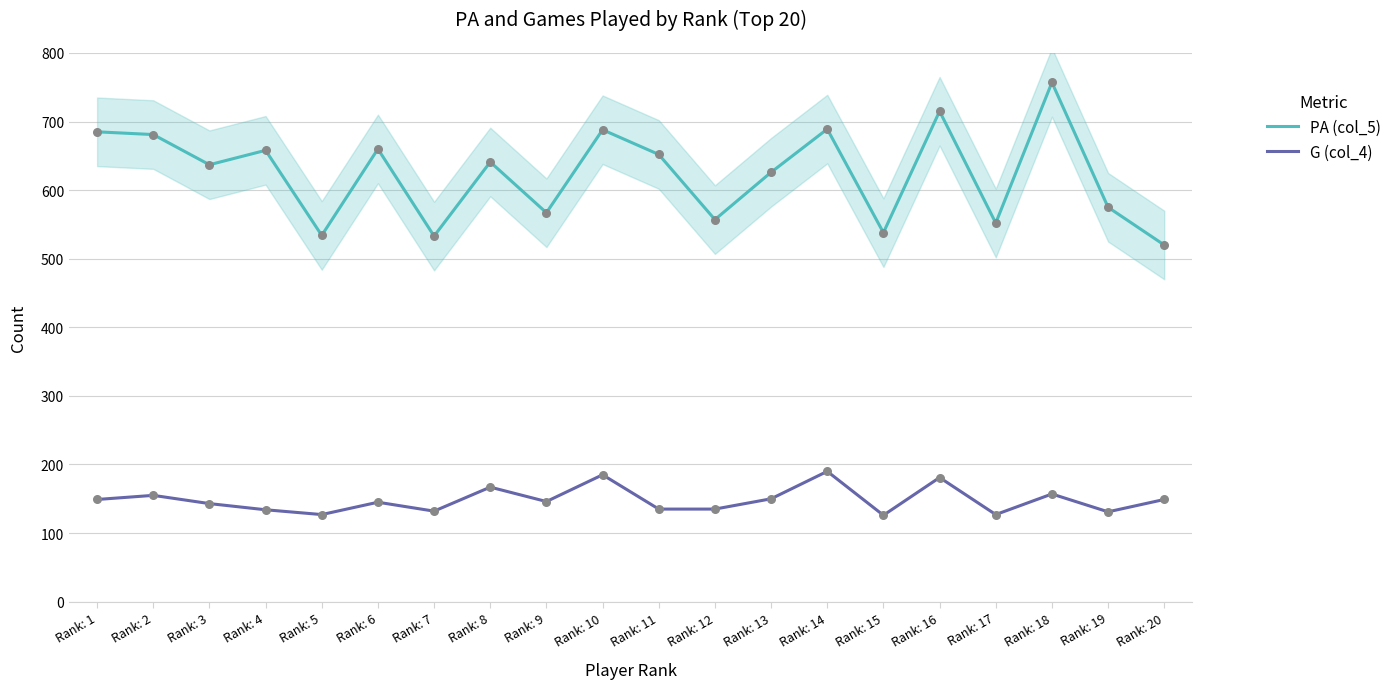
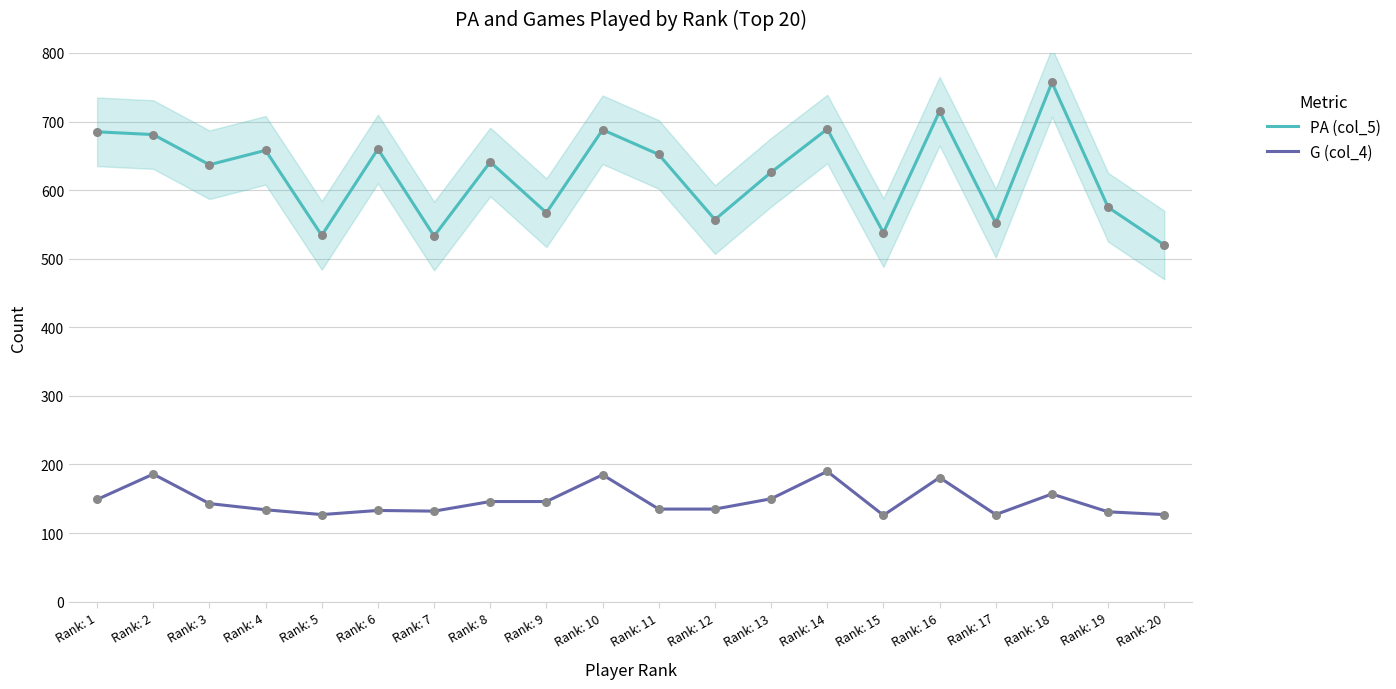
G (col_4), Rank: 2: 160 -> 190
G (col_4), Rank: 6: 150 -> 130
G (col_4), Rank: 8: 170 -> 150
G (col_4), Rank: 20: 150 -> 130
